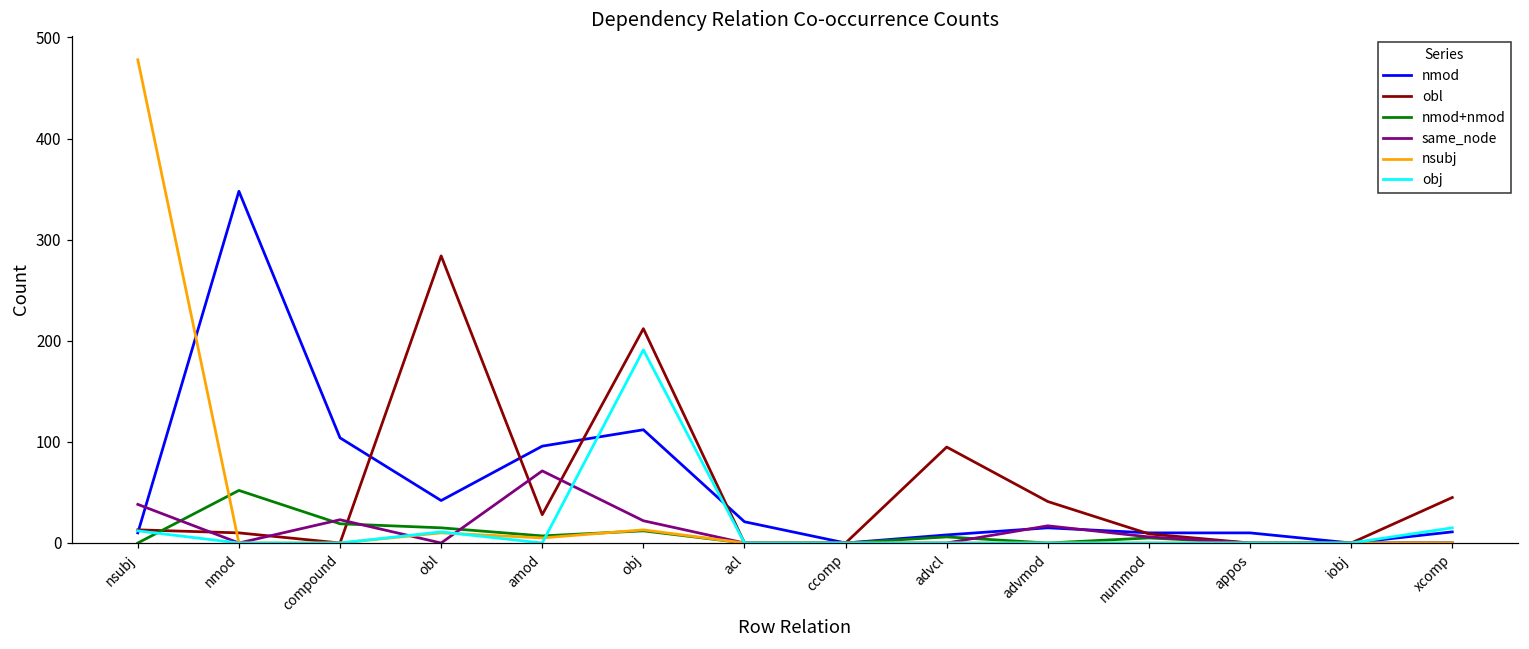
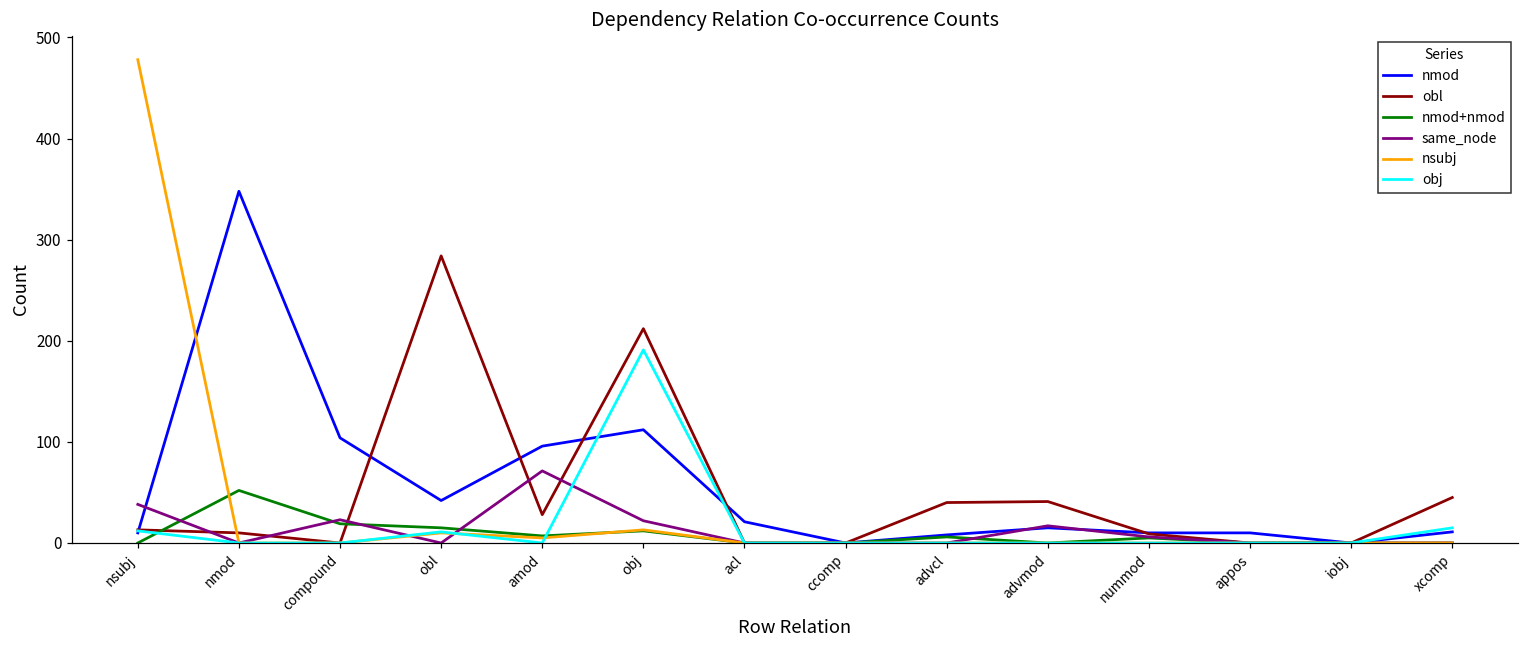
obl, advcl: 90 -> 40
